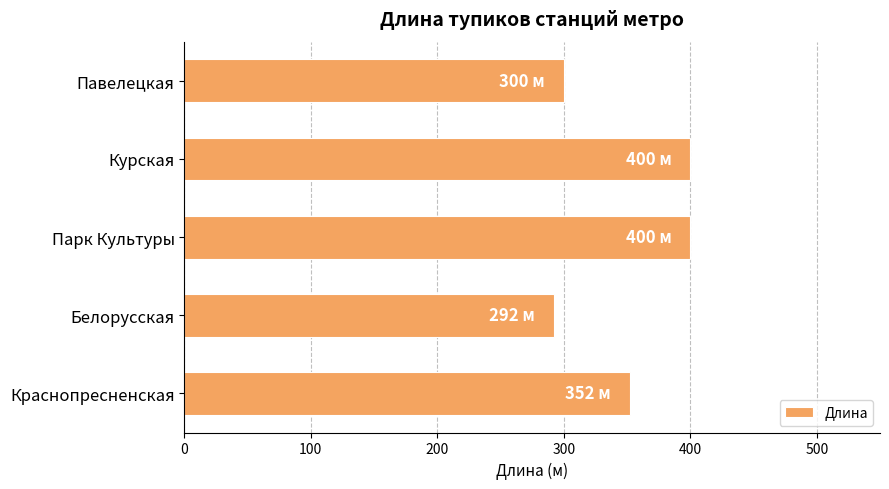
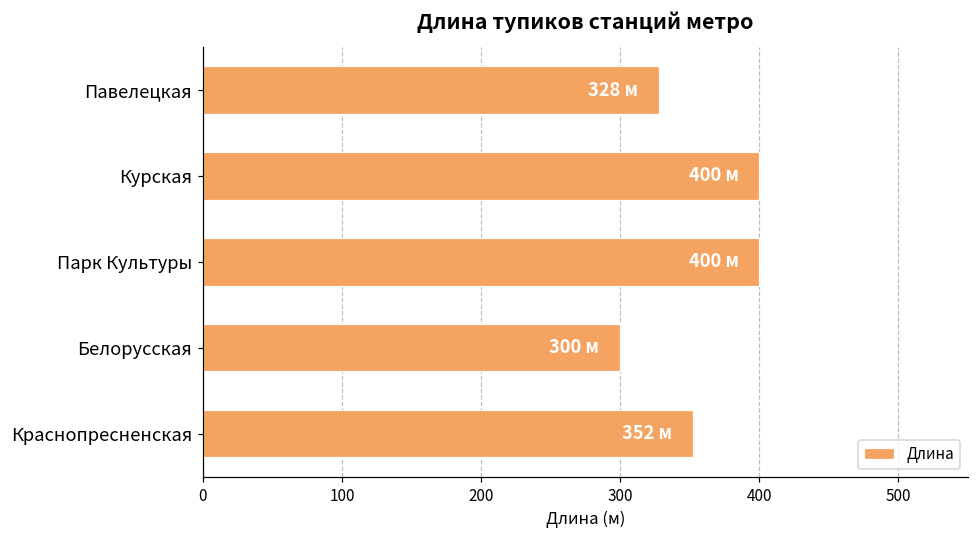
Павелецкая: 300 -> 328
Белорусская: 292 -> 300
